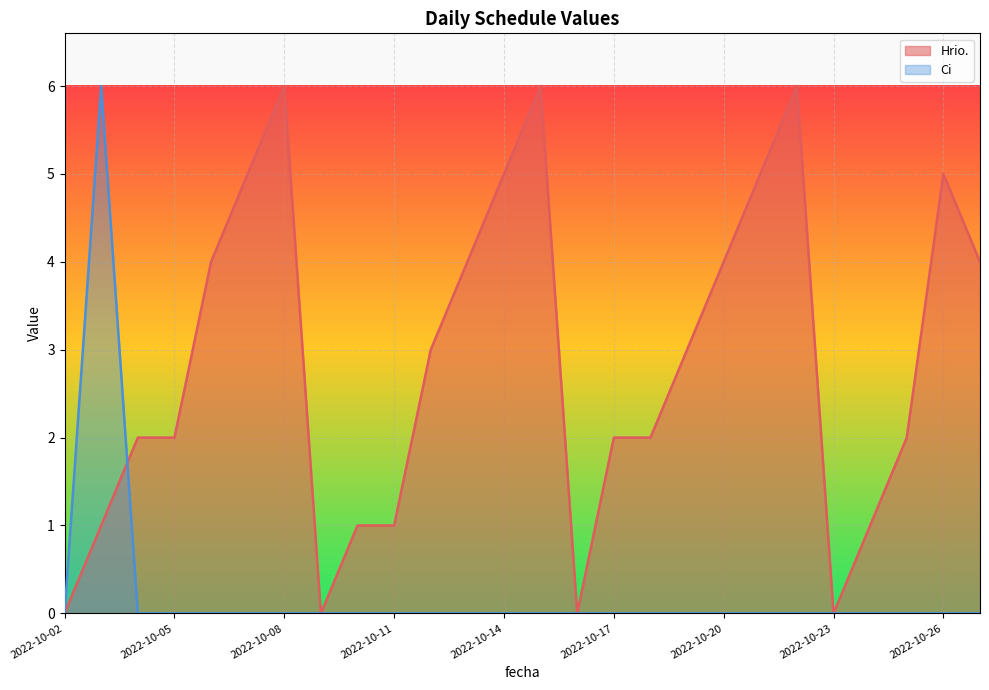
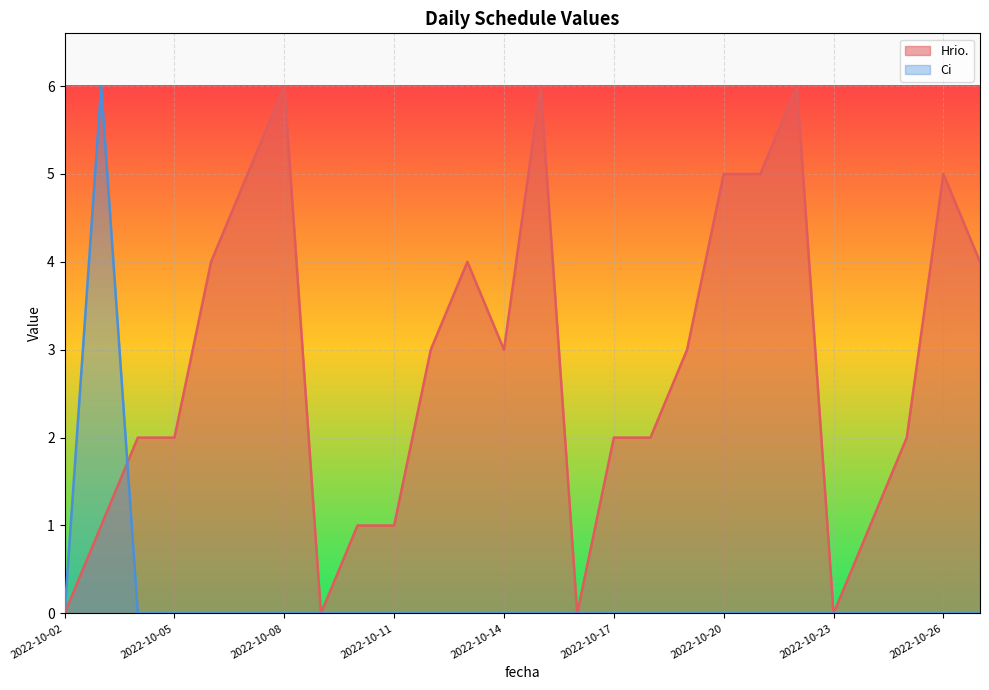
Hrio., 2022-10-14: 5 -> 3
Hrio., 2022-10-20: 4 -> 5
